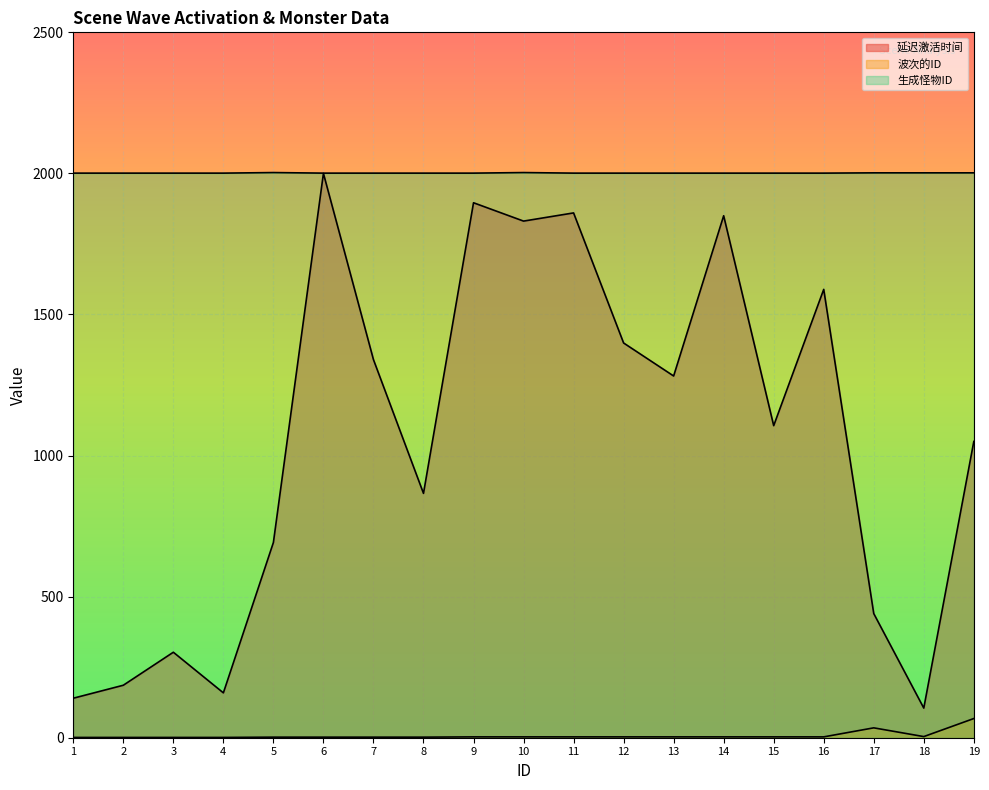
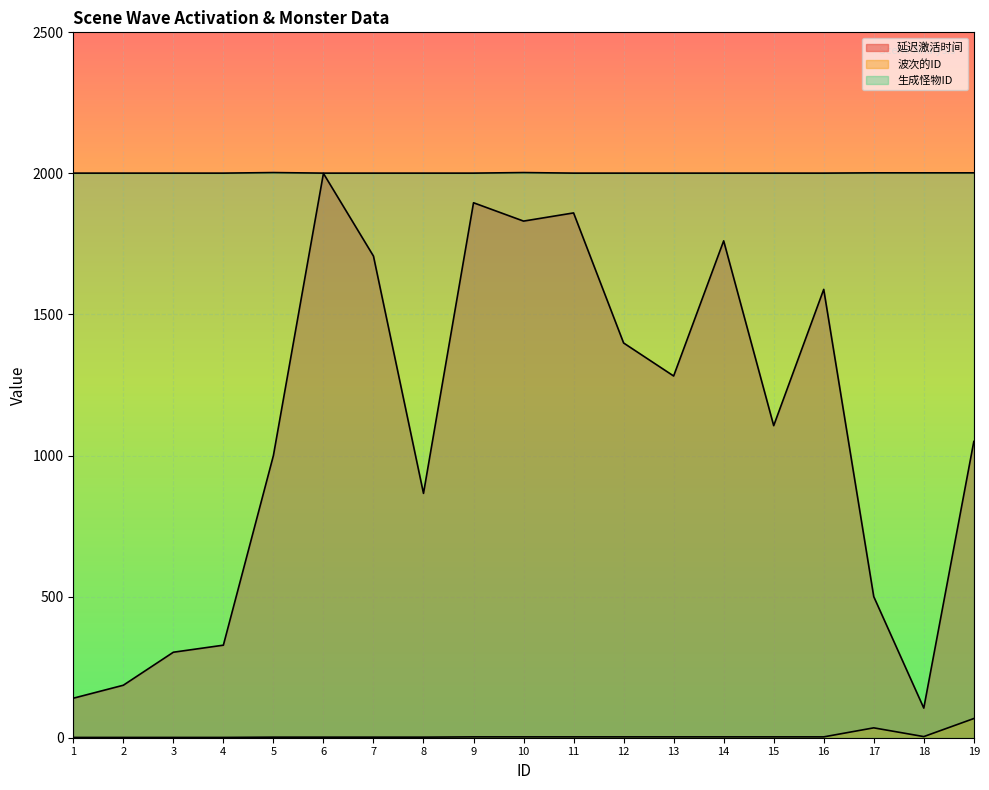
延迟激活时间, 4: 160 -> 330
延迟激活时间, 5: 690 -> 1000
延迟激活时间, 7: 1340 -> 1710
延迟激活时间, 14: 1850 -> 1760
延迟激活时间, 17: 440 -> 500
